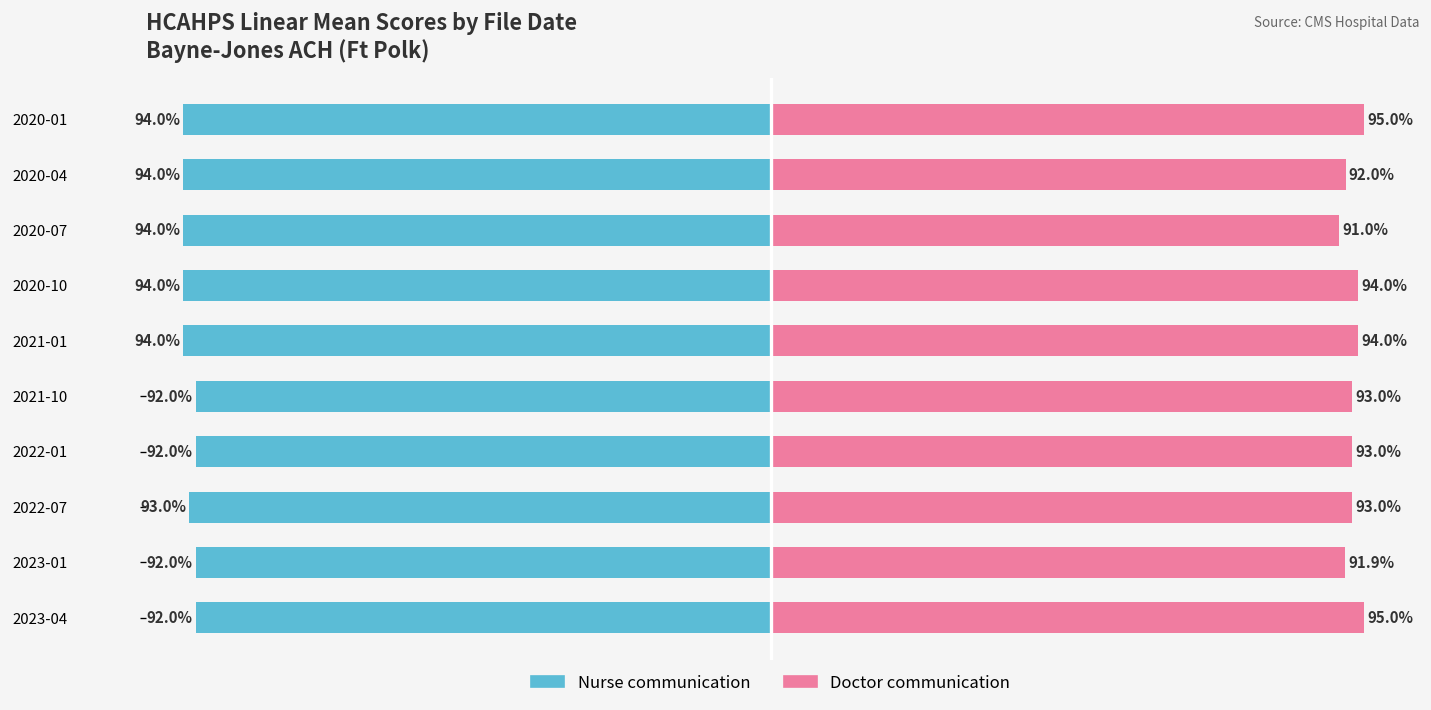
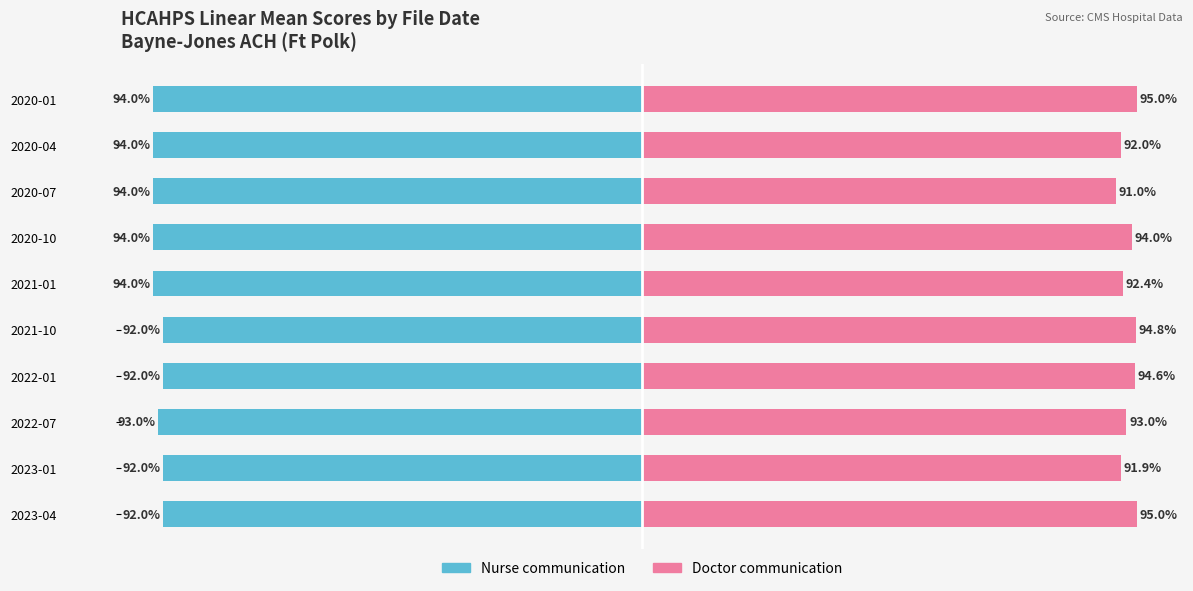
Doctor communication, 2021-01: 94.0% -> 92.4%
Doctor communication, 2021-10: 93.0% -> 94.8%
Doctor communication, 2022-01: 93.0% -> 94.6%
